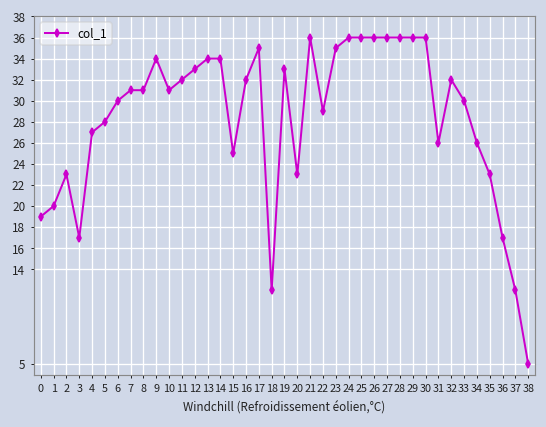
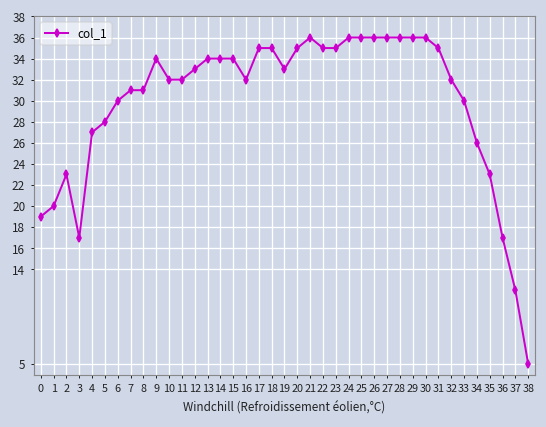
10: 31 -> 32
15: 25 -> 34
18: 12 -> 35
20: 23 -> 35
22: 29 -> 35
31: 26 -> 35
